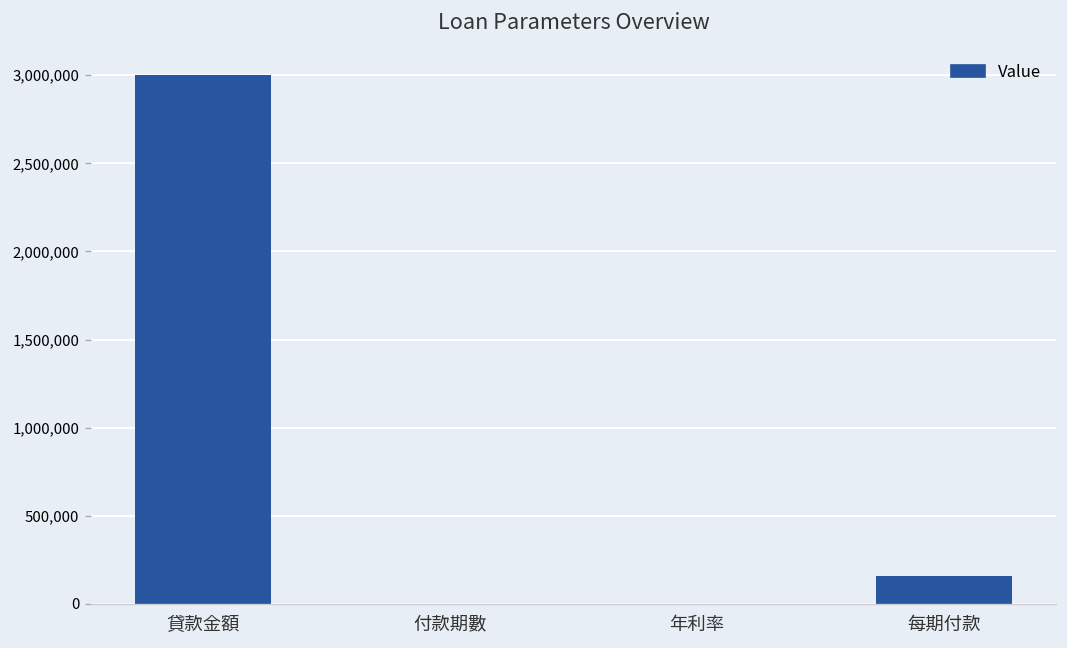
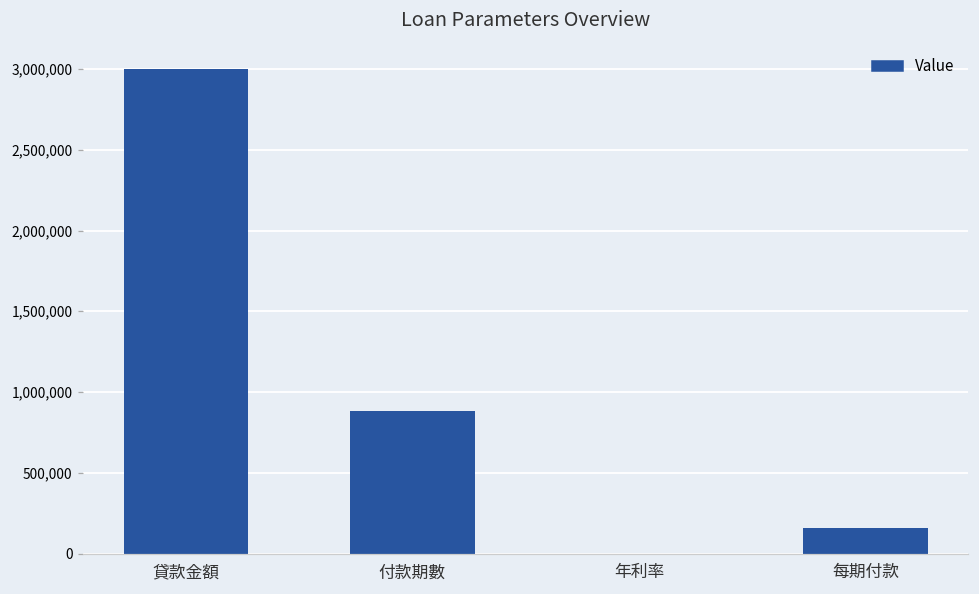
付款期數: 0 -> 880,000
